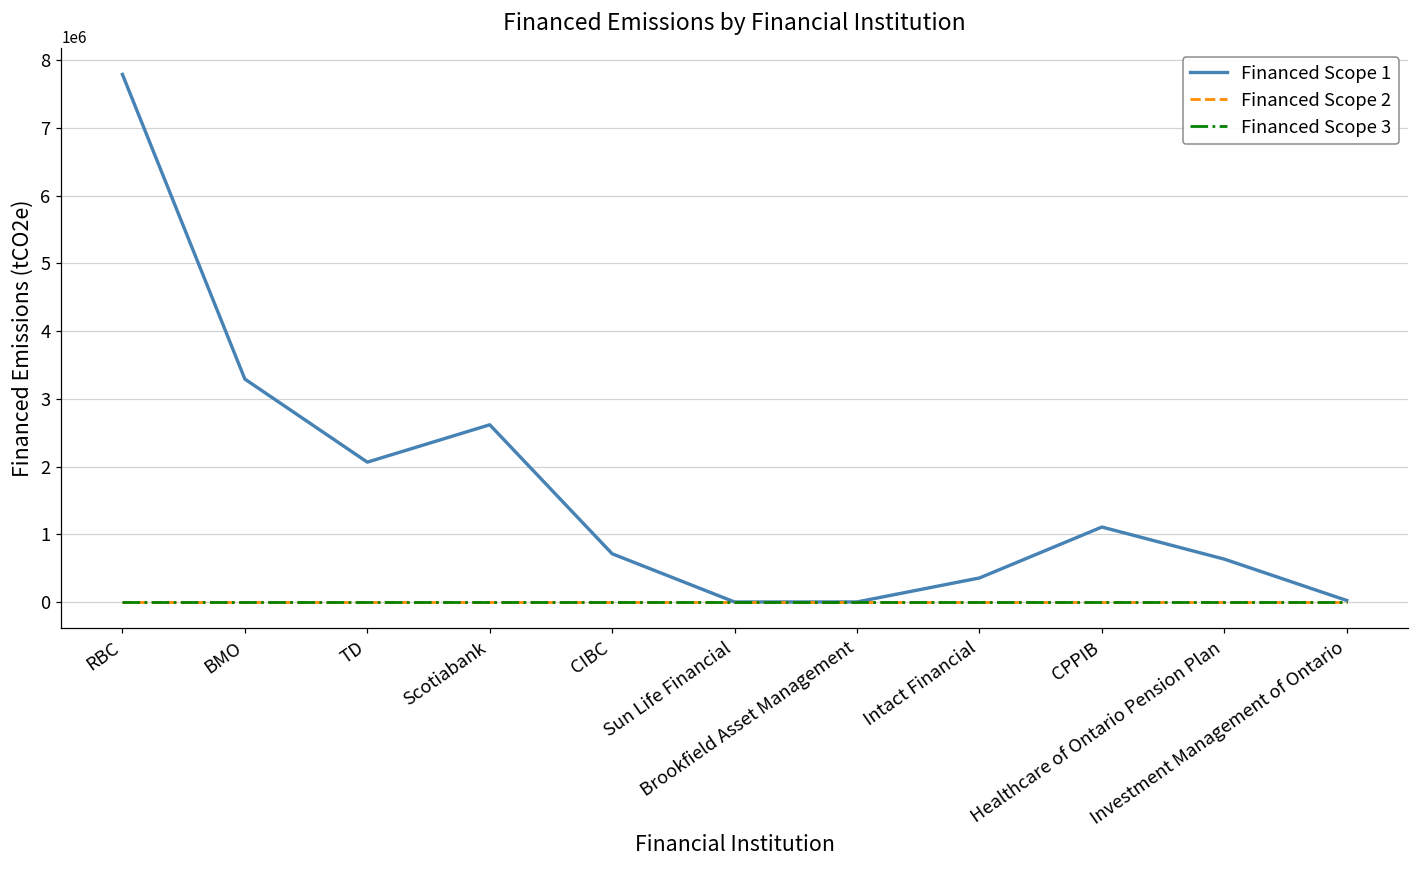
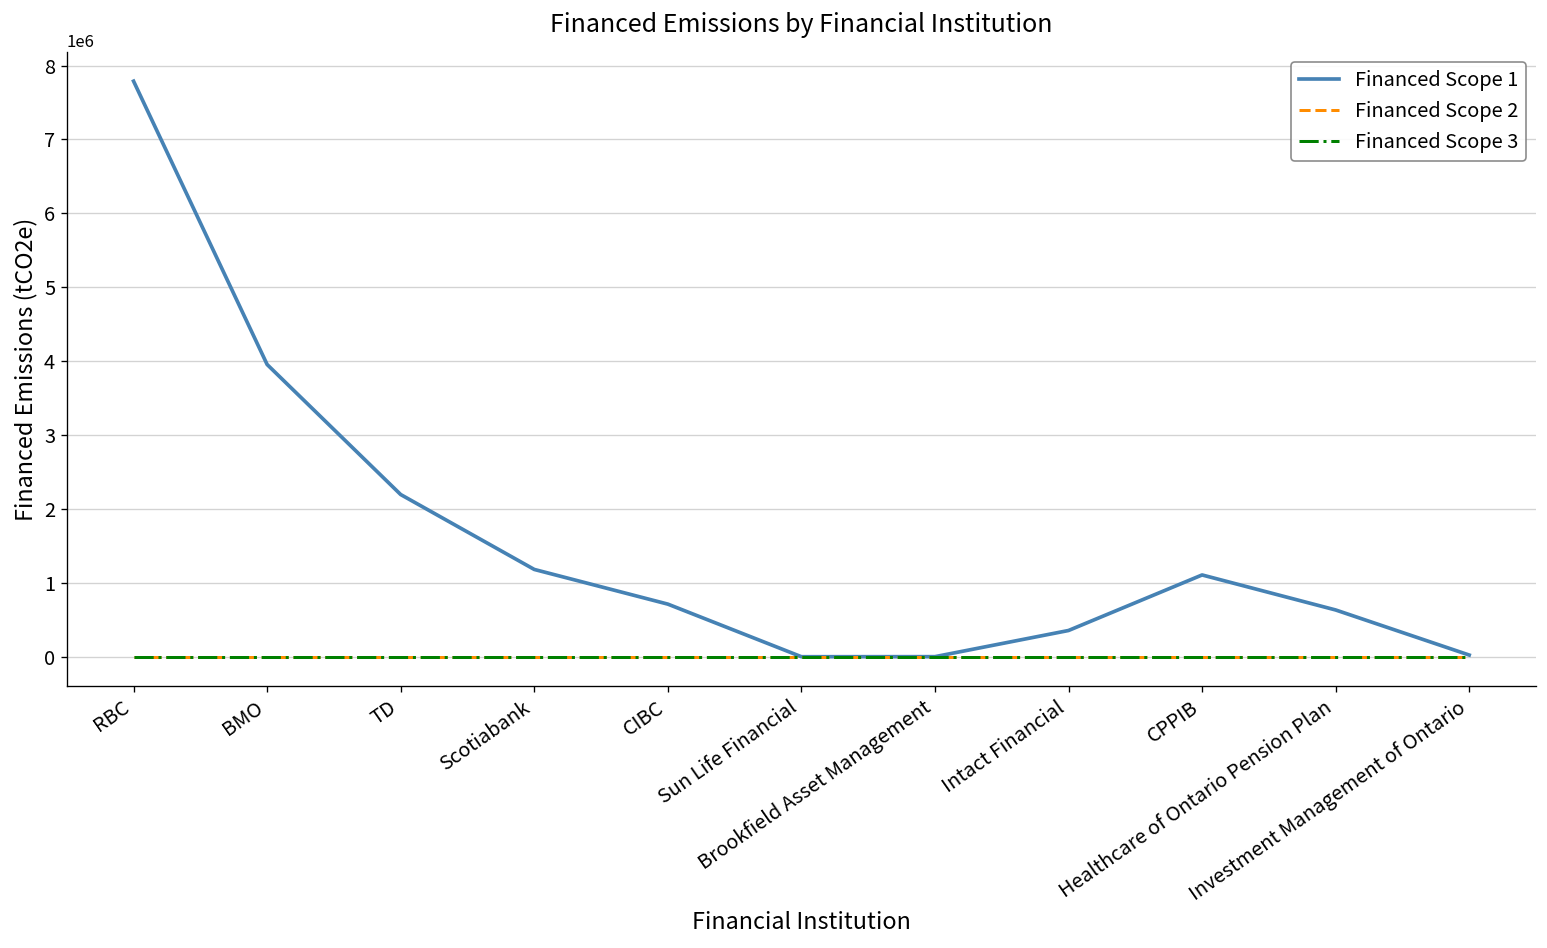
Financed Scope 1, BMO: 3300000 -> 4000000
Financed Scope 1, TD: 2100000 -> 2200000
Financed Scope 1, Scotiabank: 2600000 -> 1200000
